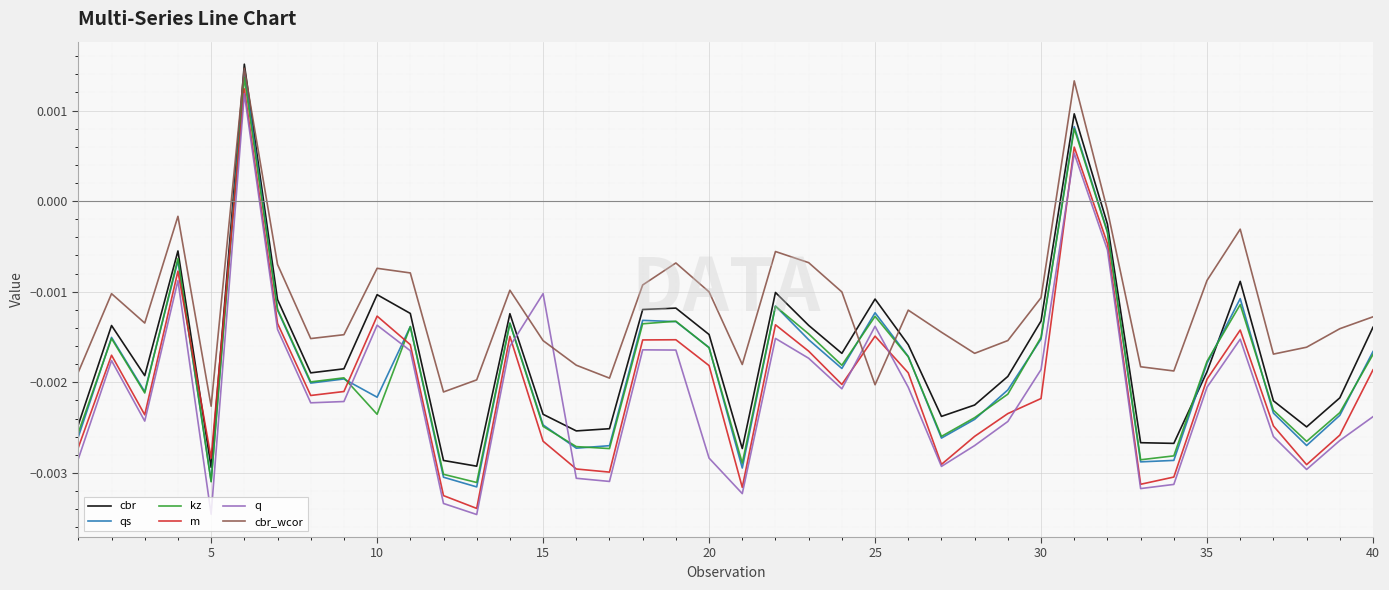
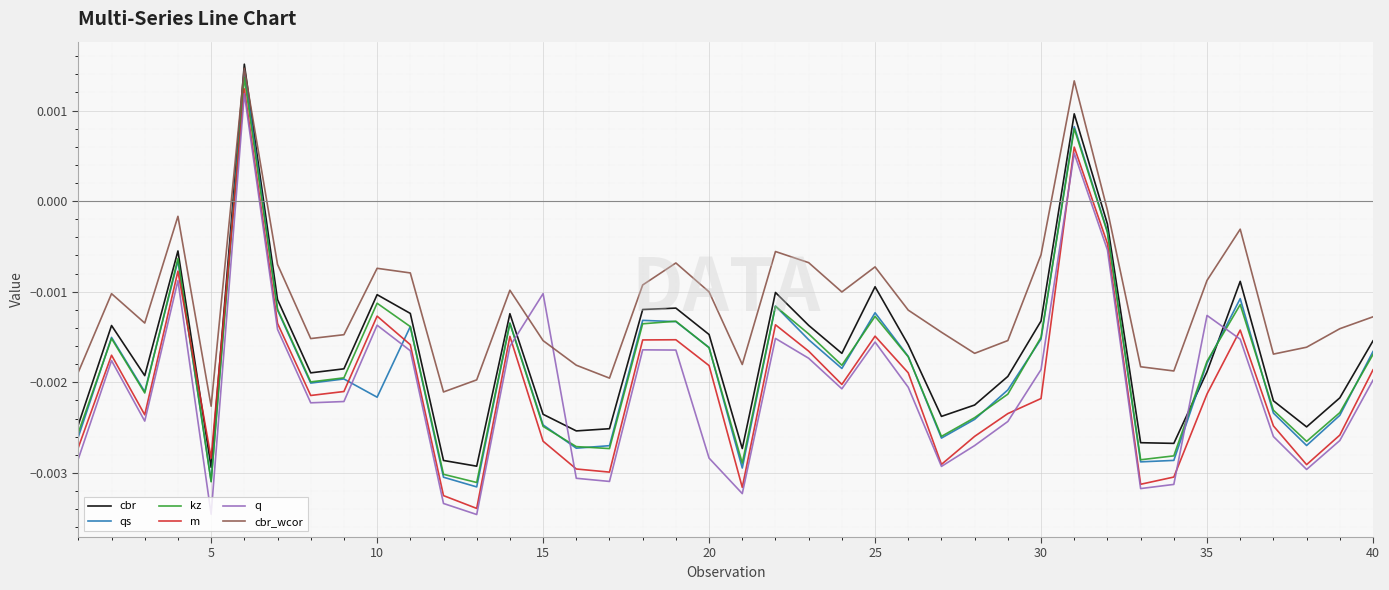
kz, 10: -0.0024 -> -0.0011
cbr, 25: -0.0011 -> -0.0009
q, 25: -0.0014 -> -0.0016
cbr_wcor, 25: -0.0020 -> -0.0007
cbr_wcor, 30: -0.0011 -> -0.0006
m, 35: -0.0020 -> -0.0021
q, 35: -0.0021 -> -0.0013
cbr, 40: -0.0014 -> -0.0015
q, 40: -0.0024 -> -0.0020
